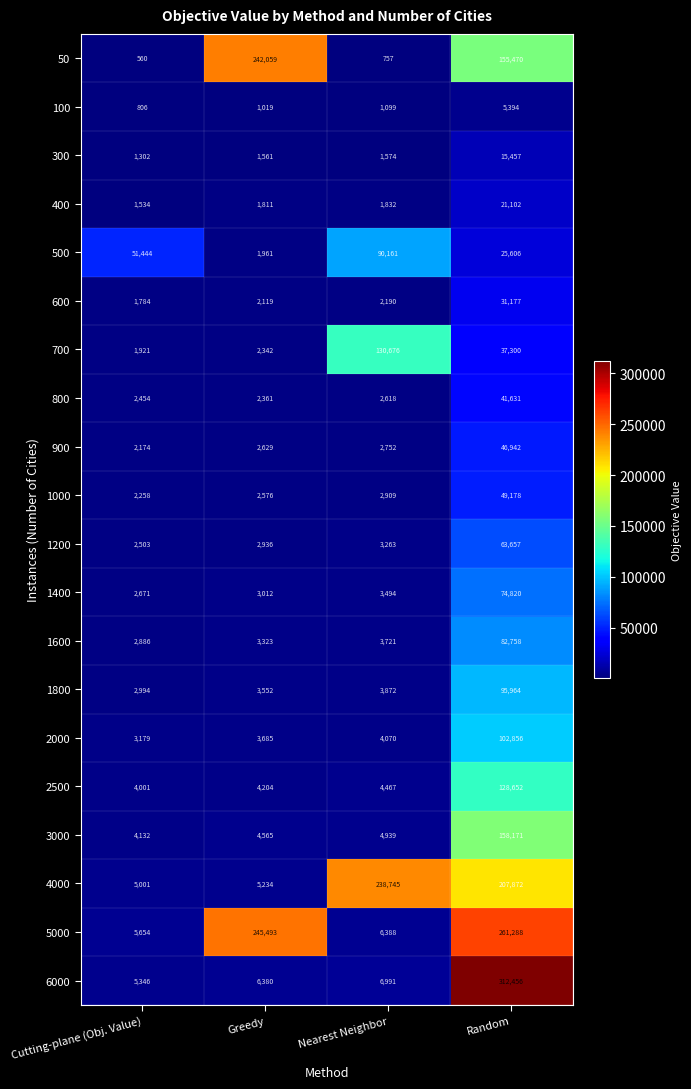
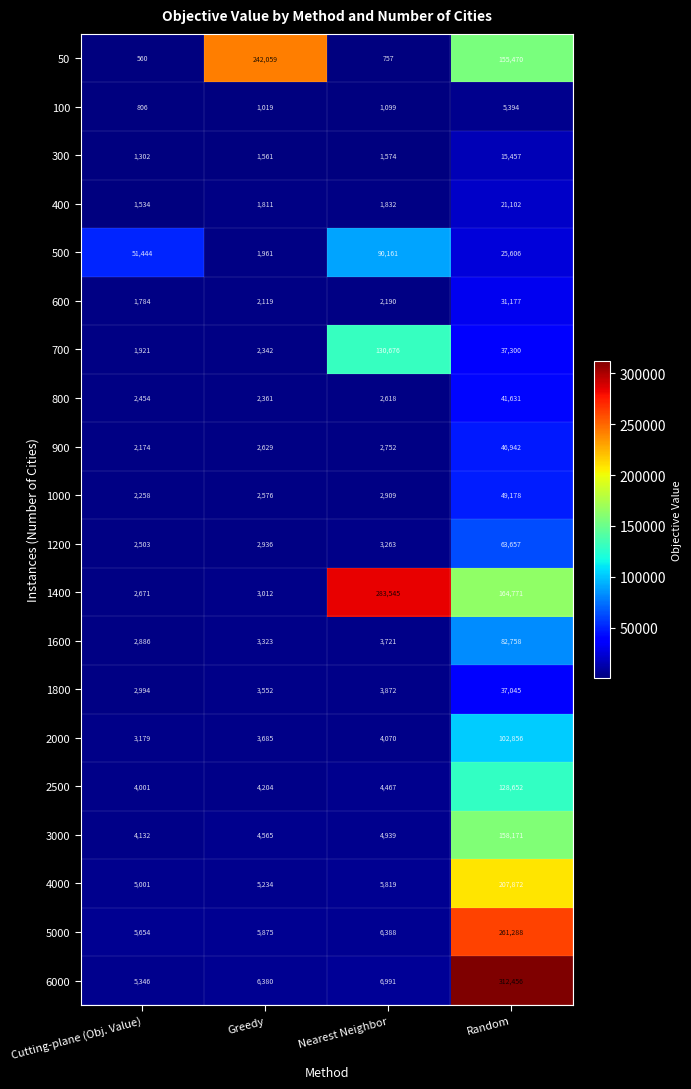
1400, Nearest Neighbor: 3,494 -> 283,545
1400, Random: 74,820 -> 164,771
1800, Random: 95,964 -> 37,045
4000, Nearest Neighbor: 238,745 -> 5,819
5000, Greedy: 245,493 -> 5,875
